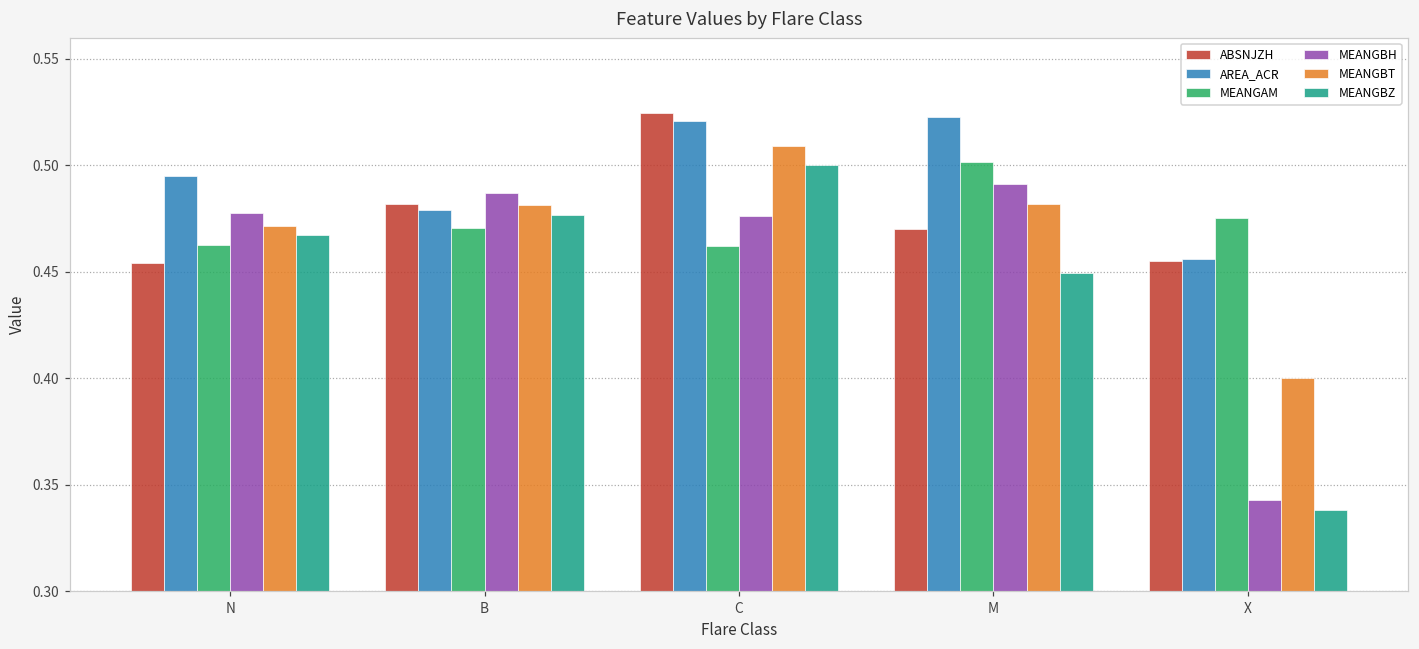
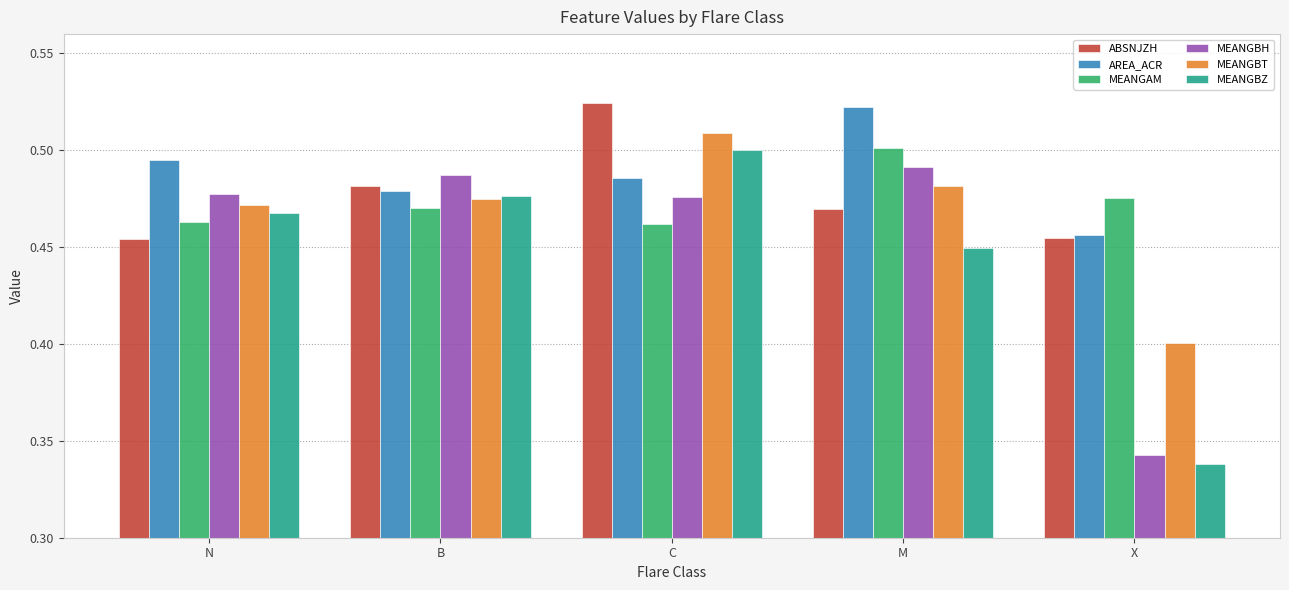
MEANGBT, B: 0.481 -> 0.475
AREA_ACR, C: 0.521 -> 0.486
